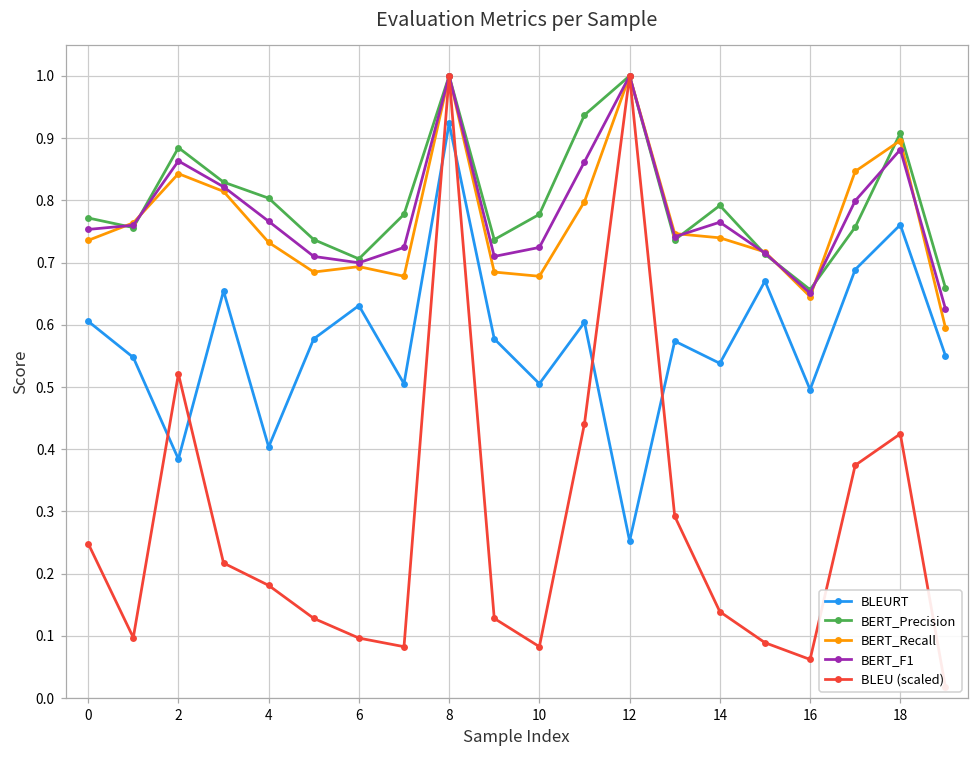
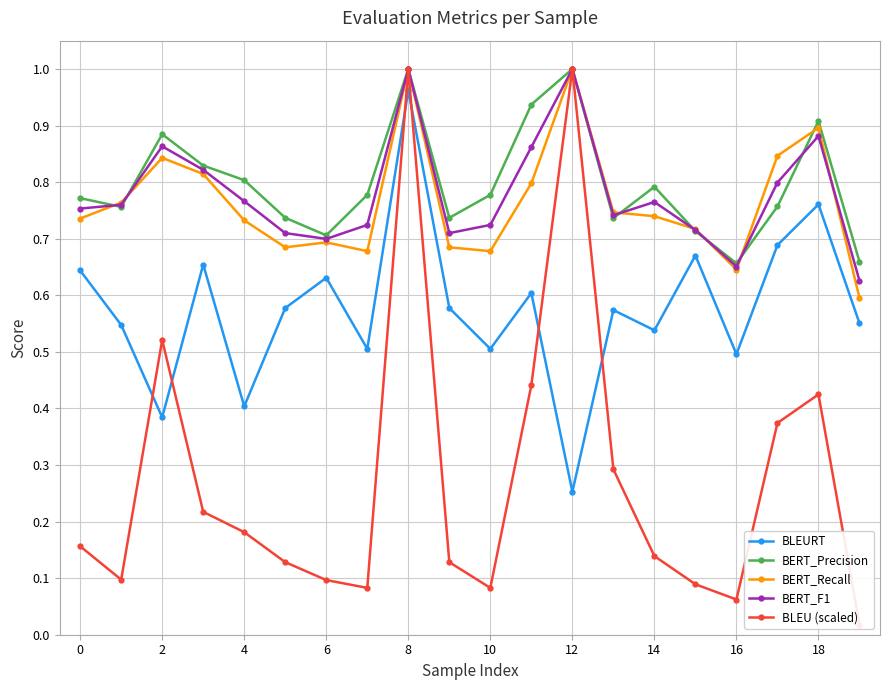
BLEURT, 0: 0.61 -> 0.64
BLEU (scaled), 0: 0.25 -> 0.16
BLEURT, 8: 0.92 -> 0.96
